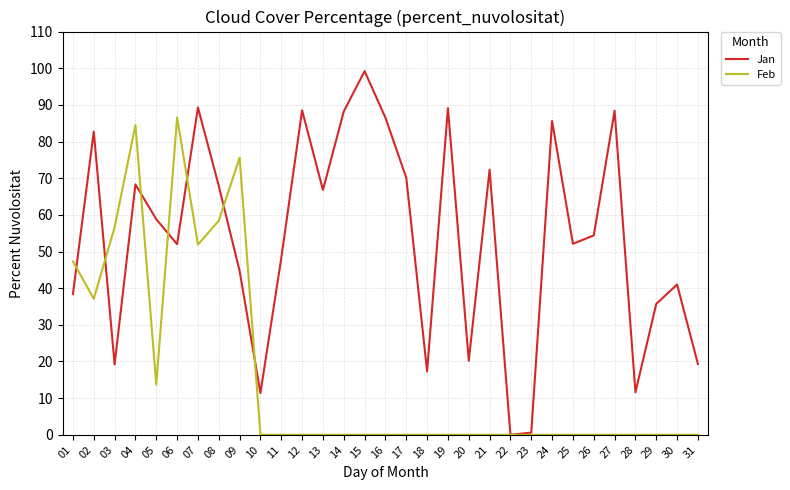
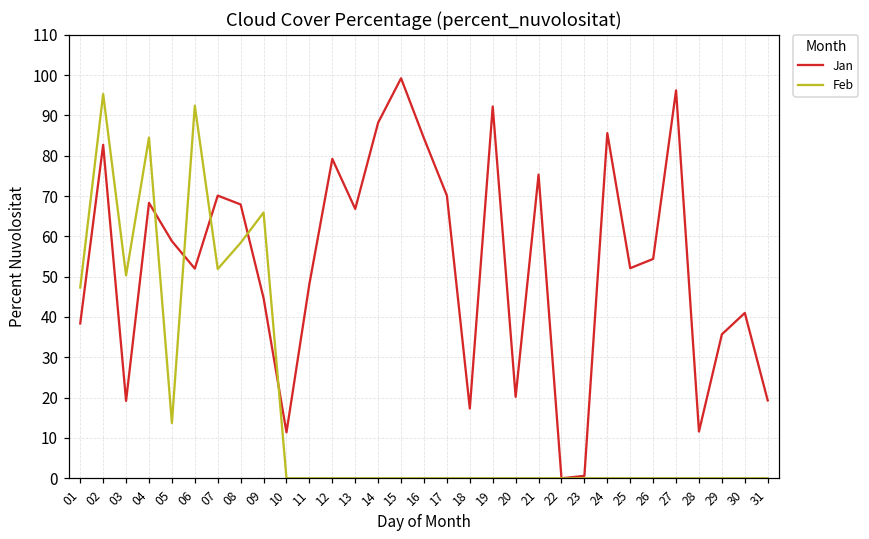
Feb, 02: 37 -> 95
Feb, 03: 57 -> 50
Feb, 06: 87 -> 92
Jan, 07: 89 -> 70
Feb, 09: 76 -> 66
Jan, 12: 89 -> 79
Jan, 16: 87 -> 84
Jan, 19: 89 -> 92
Jan, 21: 72 -> 75
Jan, 27: 88 -> 96
